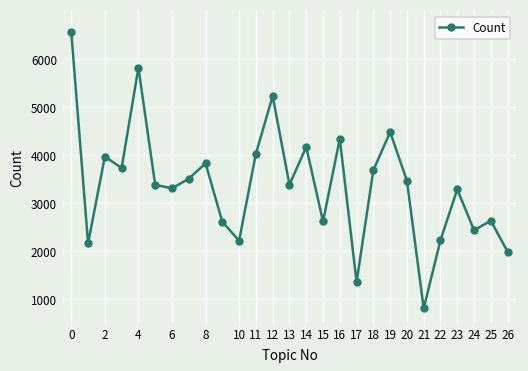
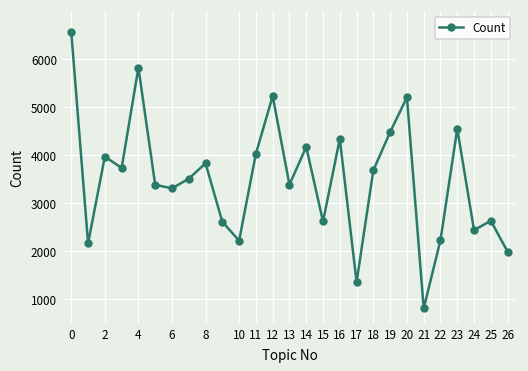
20: 3500 -> 5200
23: 3300 -> 4500
